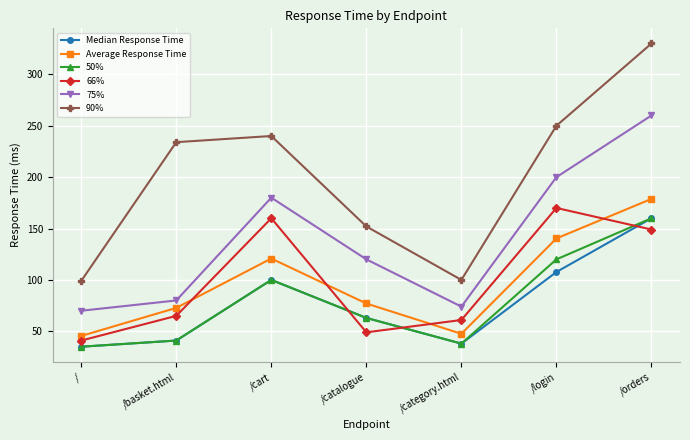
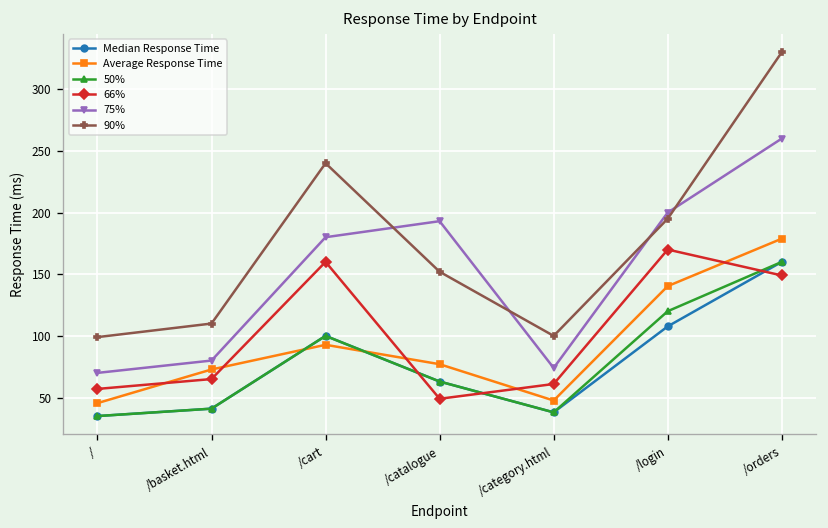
66%, /: 41 -> 57
90%, /basket.html: 234 -> 110
Average Response Time, /cart: 121 -> 93
75%, /catalogue: 120 -> 193
90%, /login: 250 -> 195
